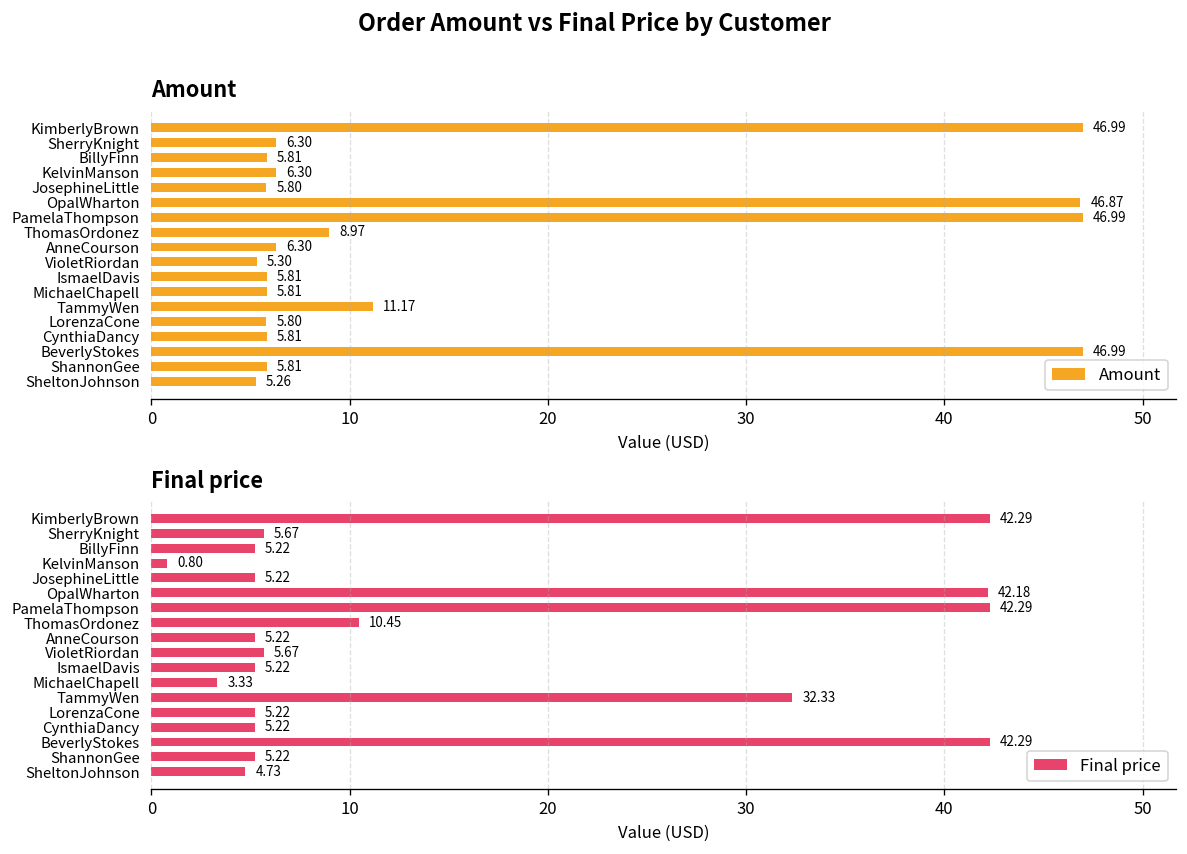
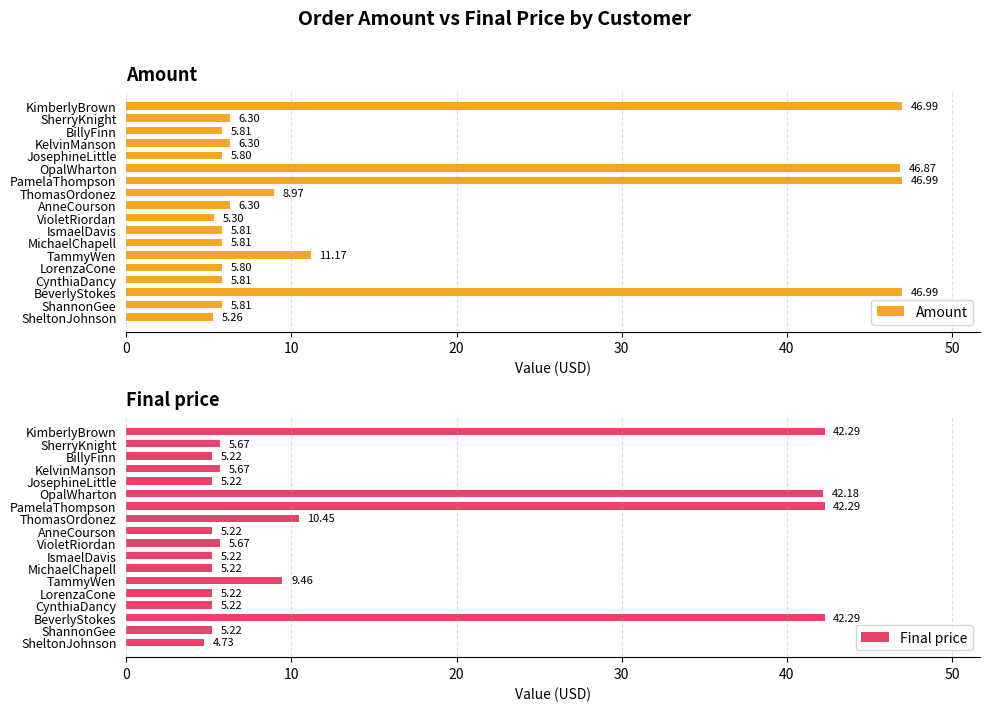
Final price, KelvinManson: 0.80 -> 5.67
Final price, MichaelChapell: 3.33 -> 5.22
Final price, TammyWen: 32.33 -> 9.46
